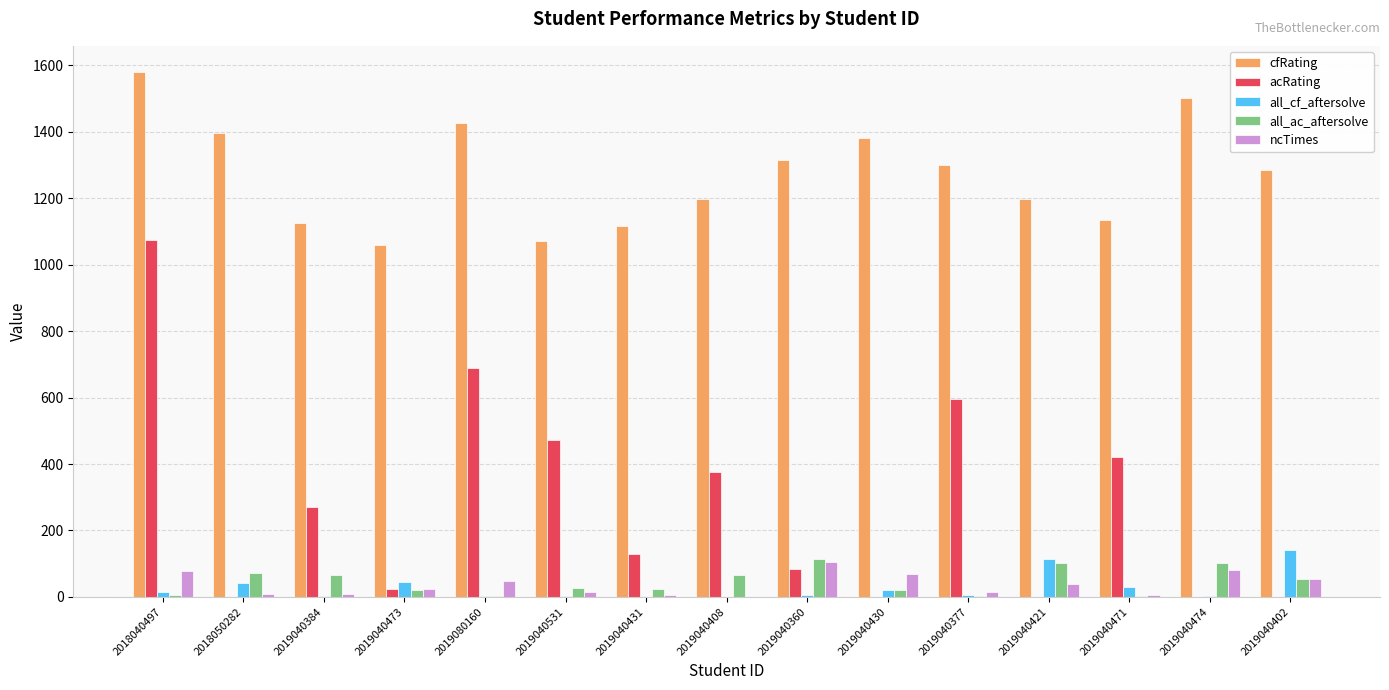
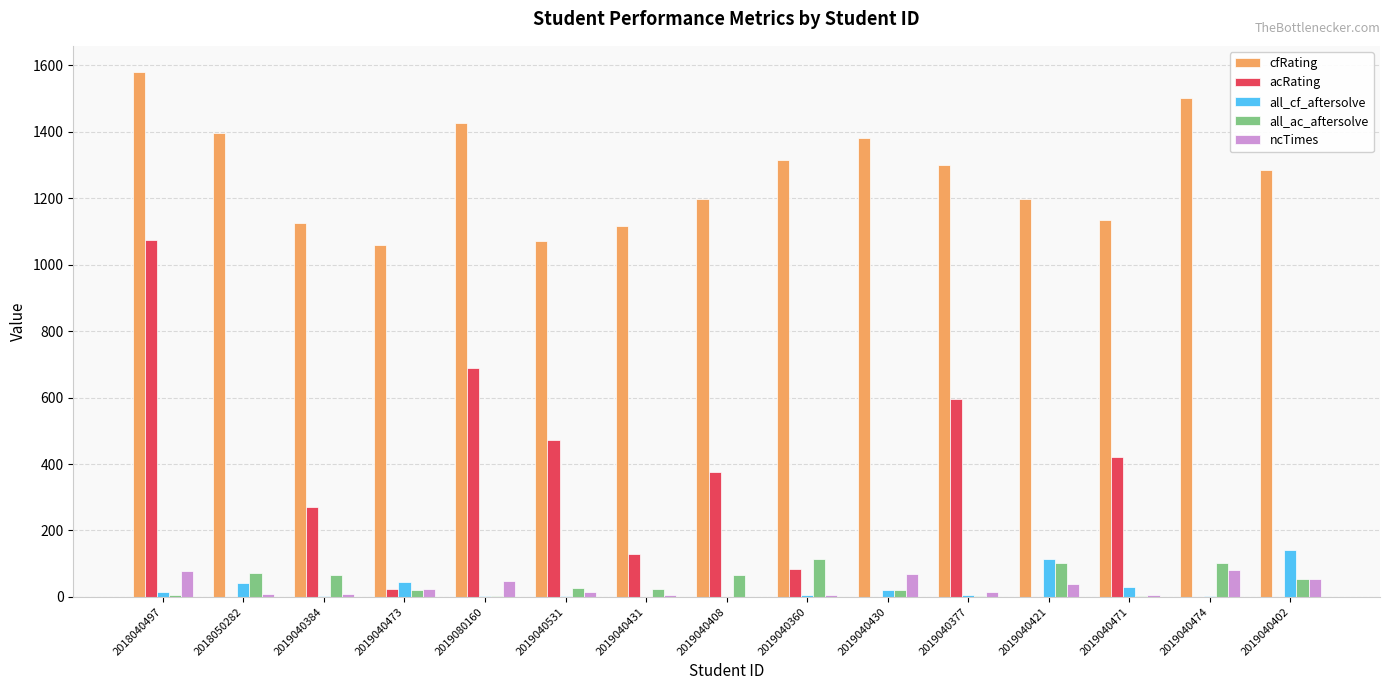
ncTimes, 2019040360: 110 -> 10
